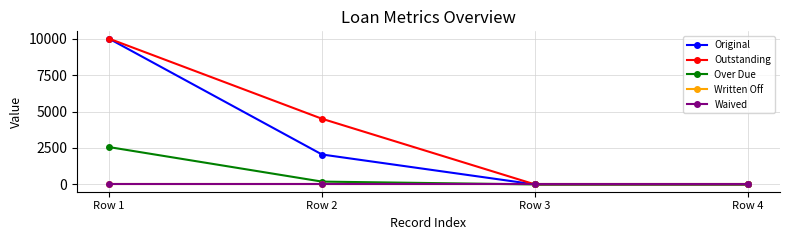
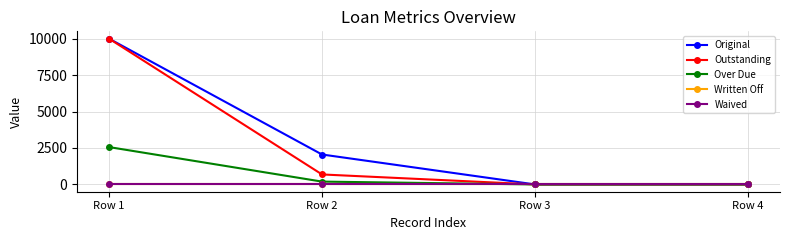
Outstanding, Row 2: 4500 -> 700
